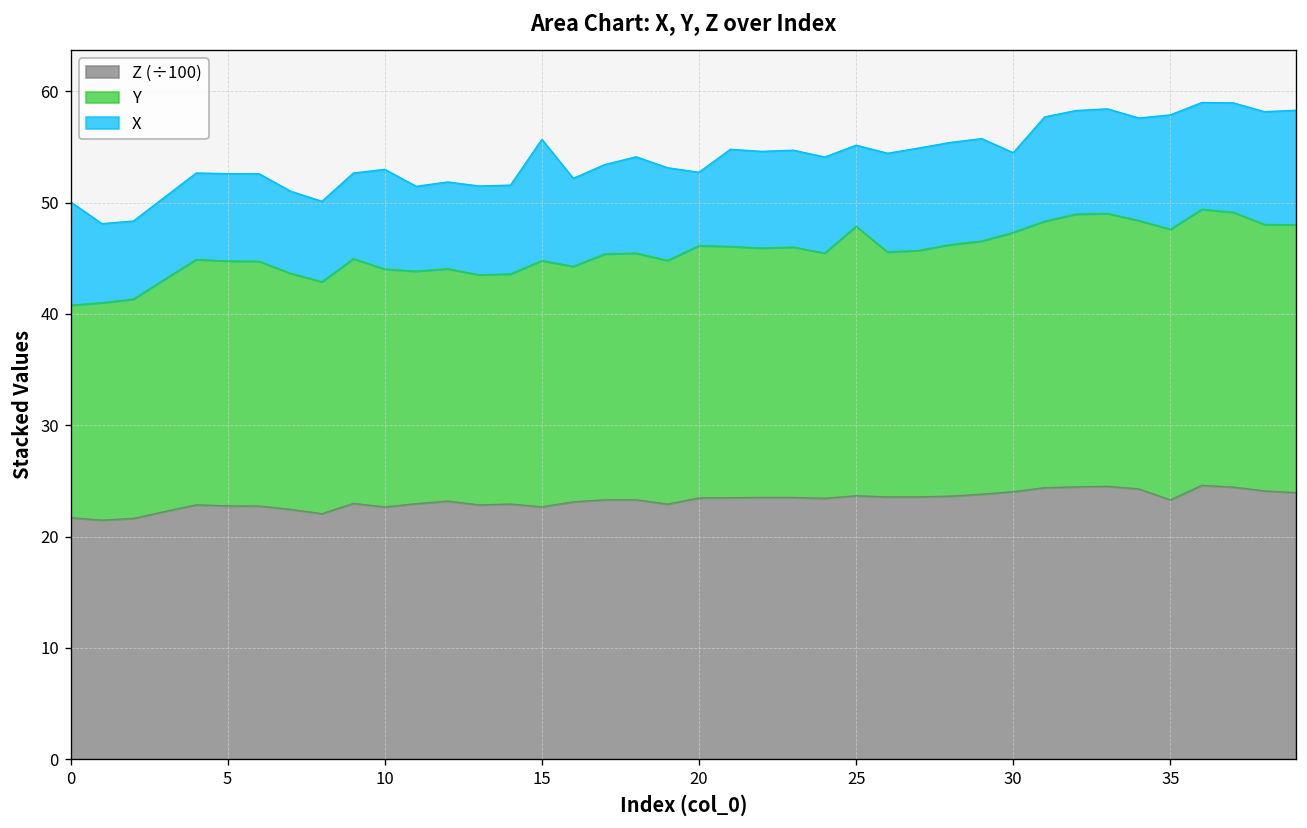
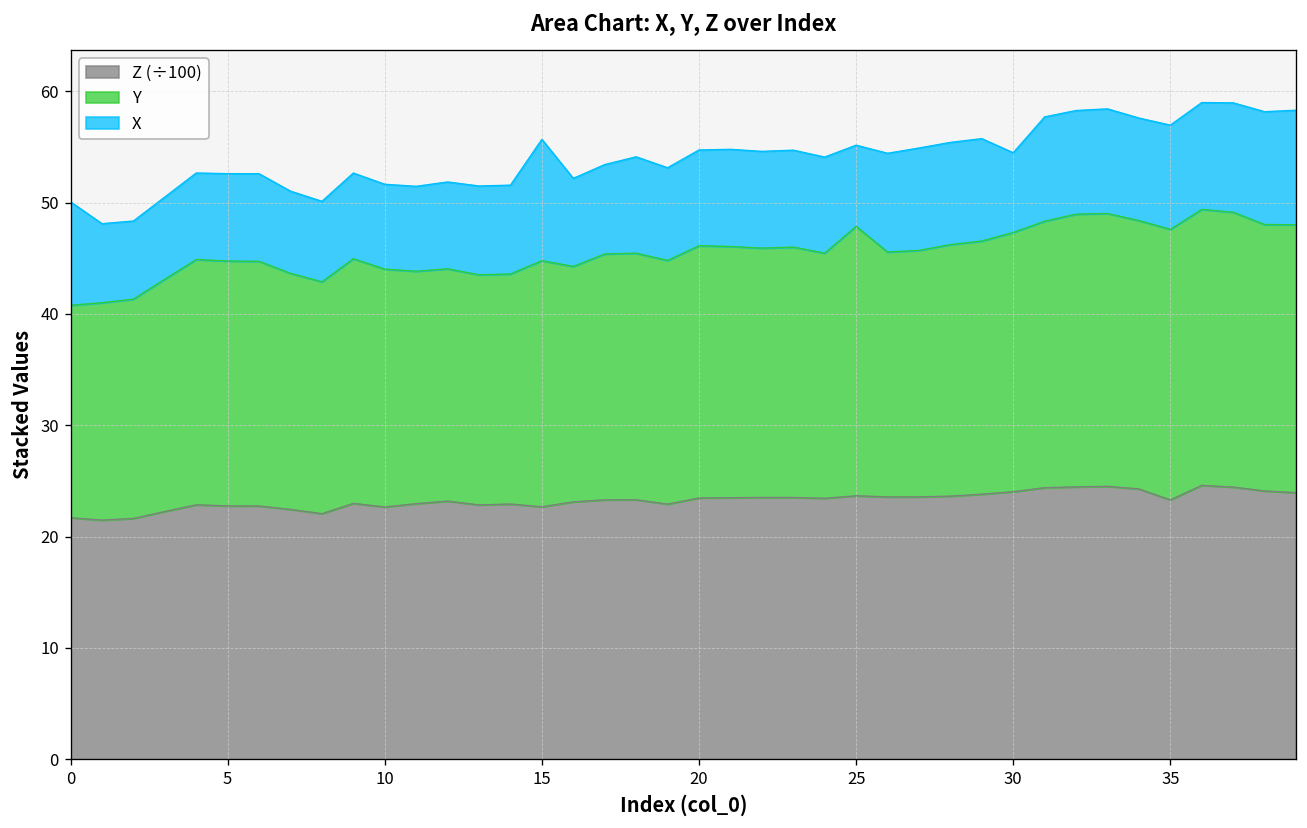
X, 10: 9 -> 8
X, 20: 7 -> 9
X, 35: 10 -> 9
